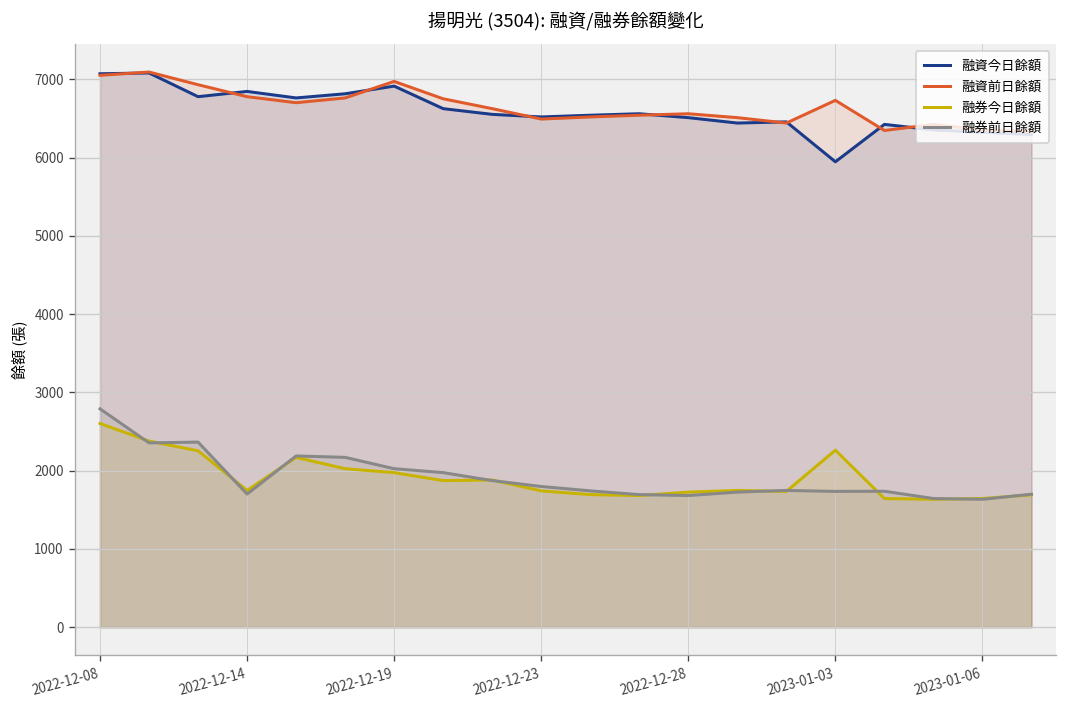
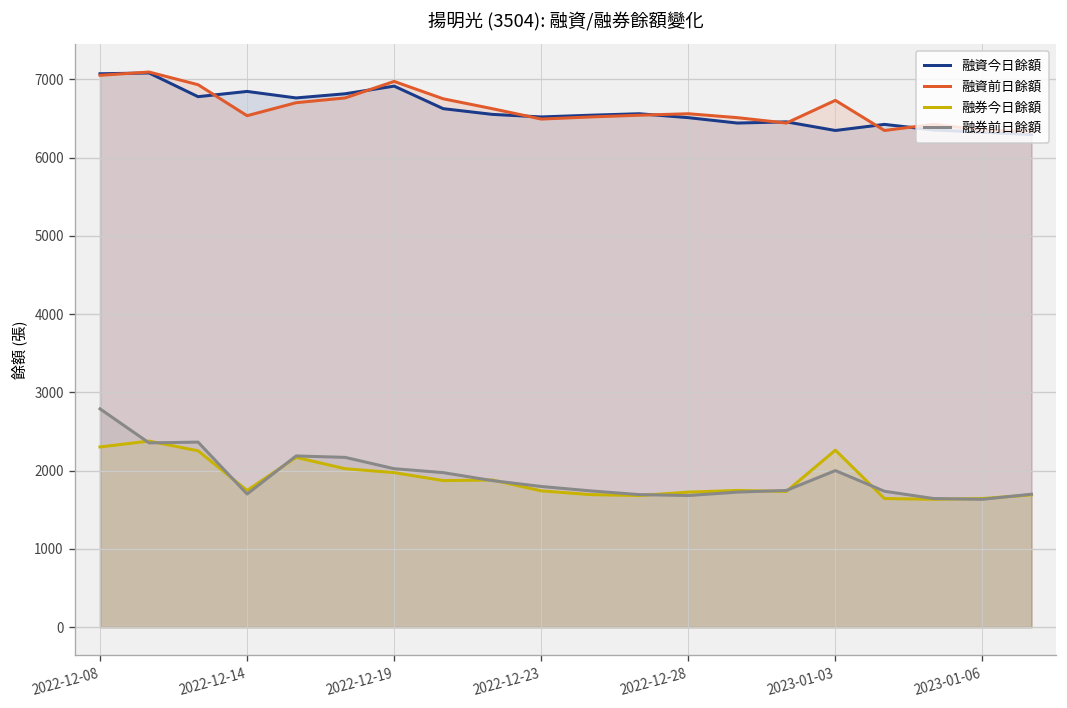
融券今日餘額, 2022-12-08: 2600 -> 2300
融資前日餘額, 2022-12-14: 6800 -> 6500
融資今日餘額, 2023-01-03: 5900 -> 6300
融券前日餘額, 2023-01-03: 1700 -> 2000
